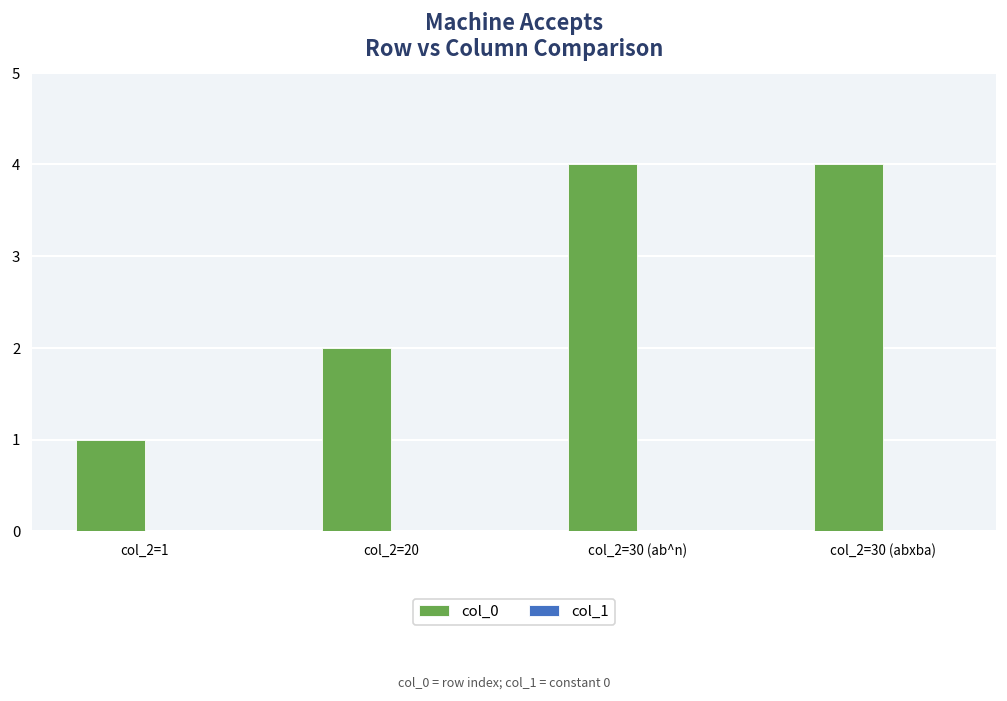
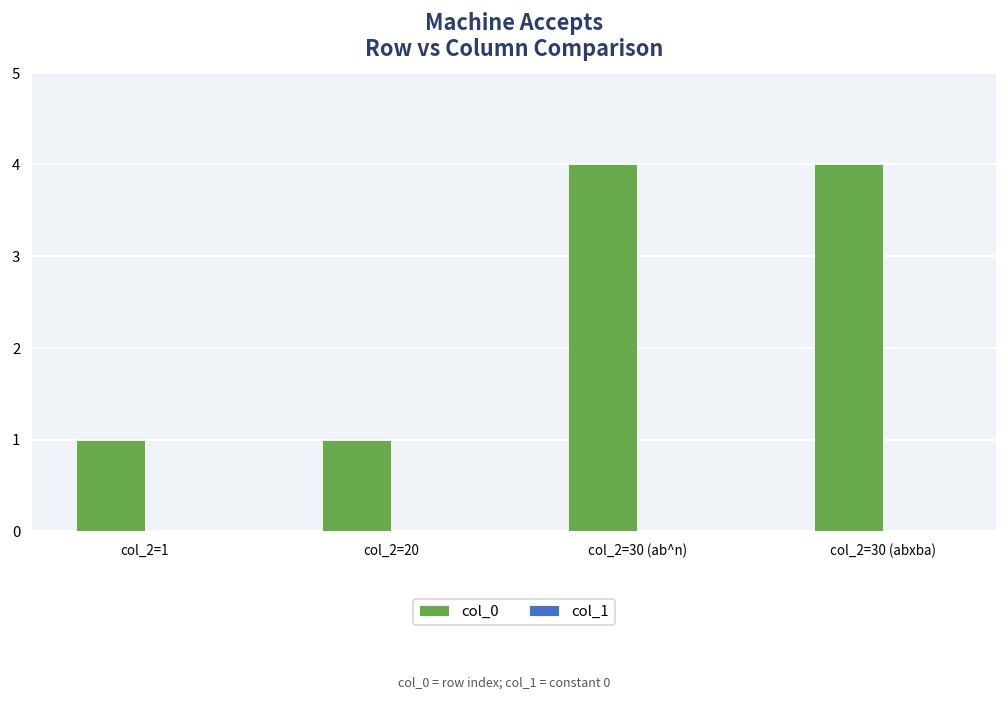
col_0, col_2=20: 2 -> 1
